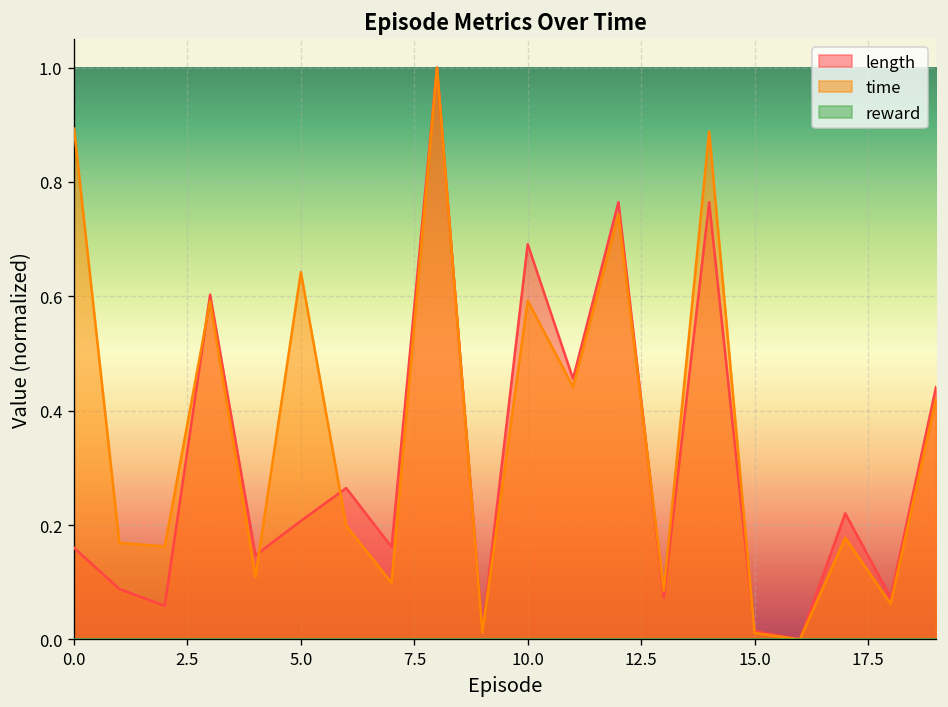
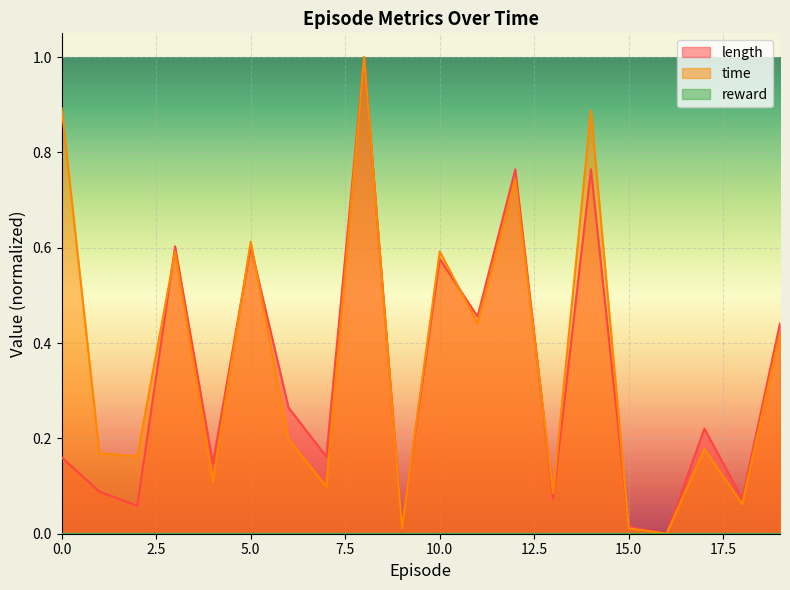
length, 5.0: 0.21 -> 0.60
time, 5.0: 0.64 -> 0.61
length, 10.0: 0.69 -> 0.58
